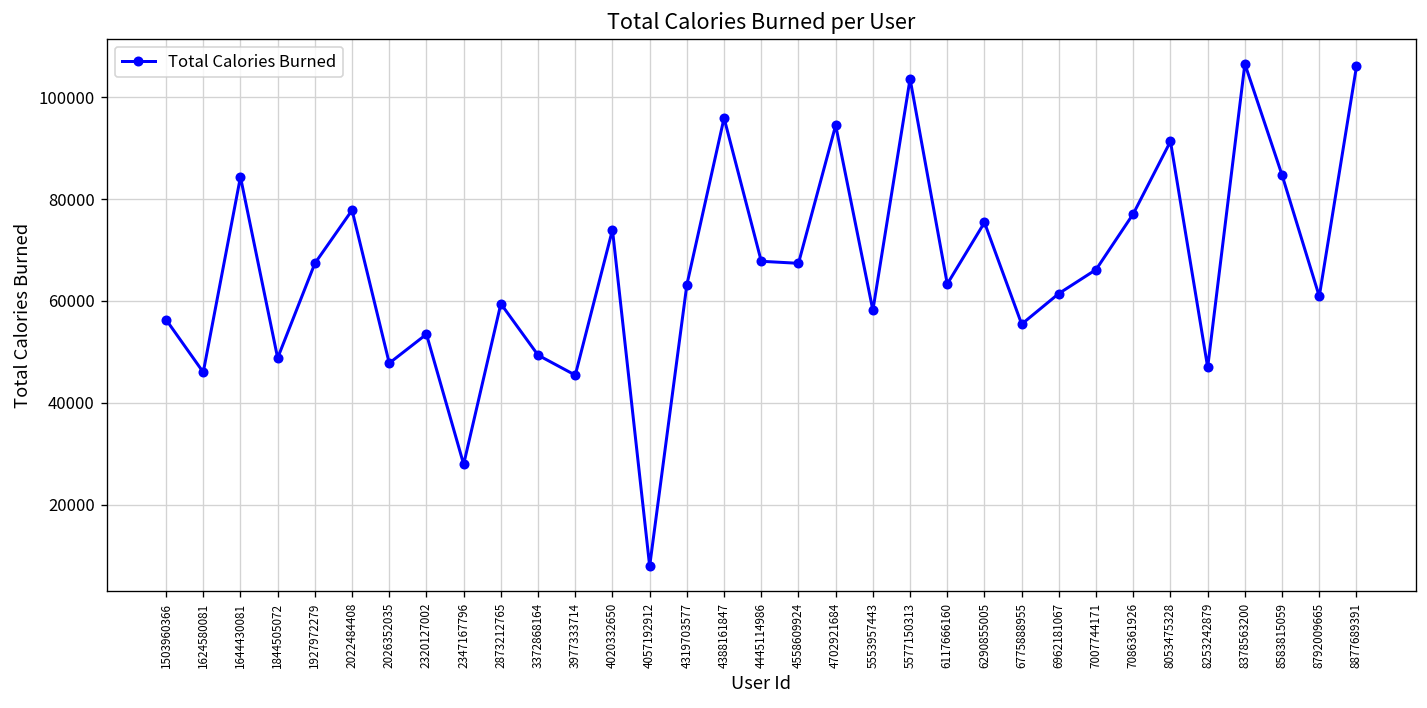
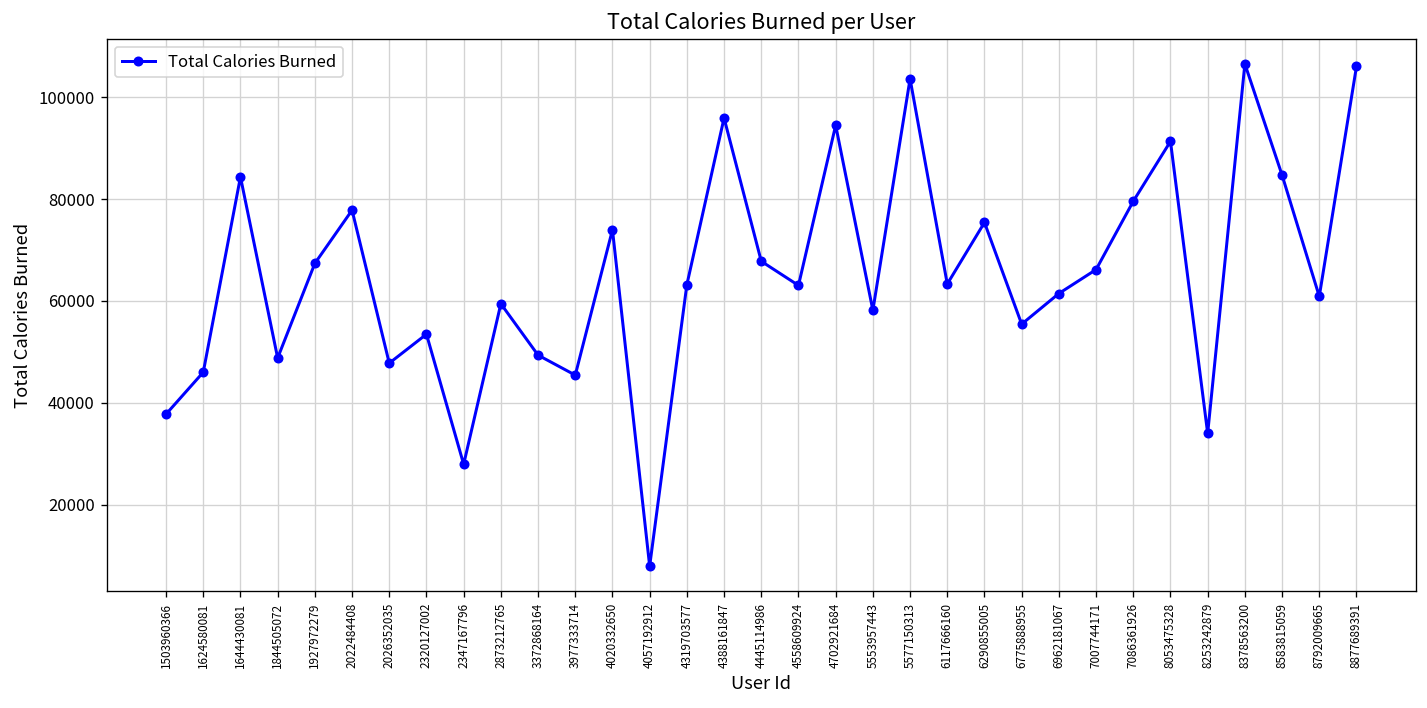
1503960366: 56000 -> 38000
4558609924: 67000 -> 63000
7086361926: 77000 -> 80000
8253242879: 47000 -> 34000
